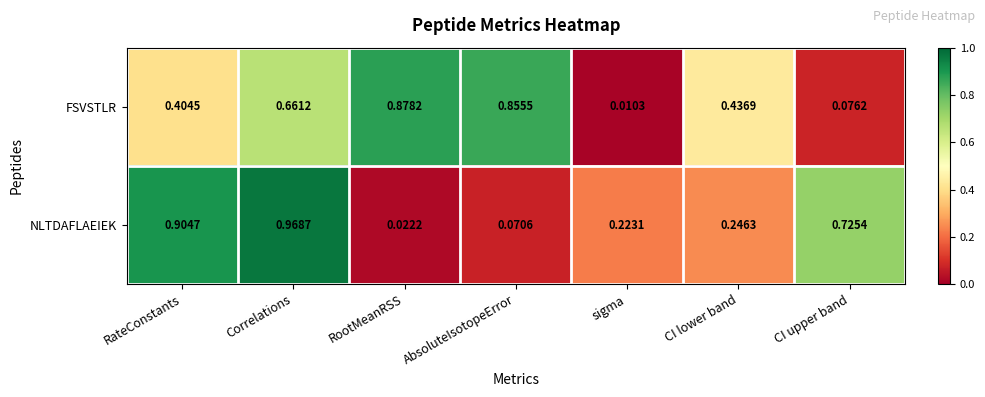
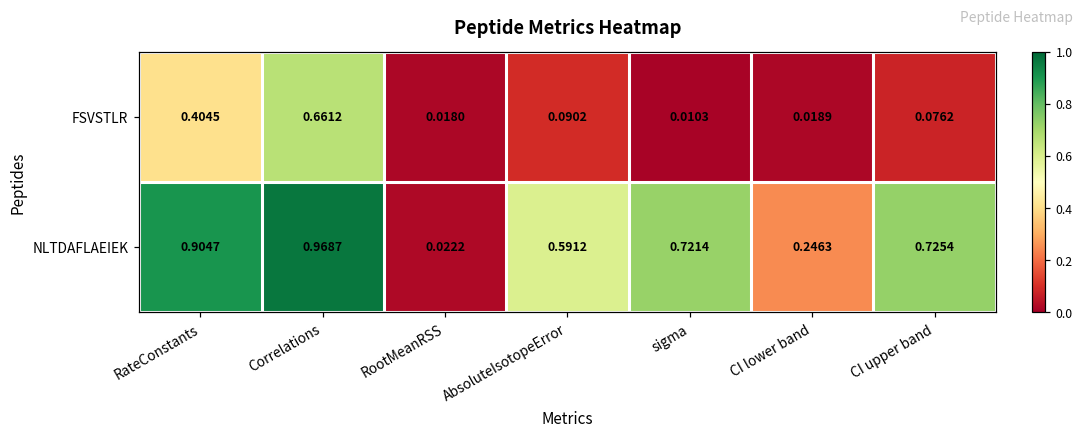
FSVSTLR, RootMeanRSS: 0.8782 -> 0.0180
FSVSTLR, AbsoluteIsotopeError: 0.8555 -> 0.0902
FSVSTLR, CI lower band: 0.4369 -> 0.0189
NLTDAFLAEIEK, AbsoluteIsotopeError: 0.0706 -> 0.5912
NLTDAFLAEIEK, sigma: 0.2231 -> 0.7214
